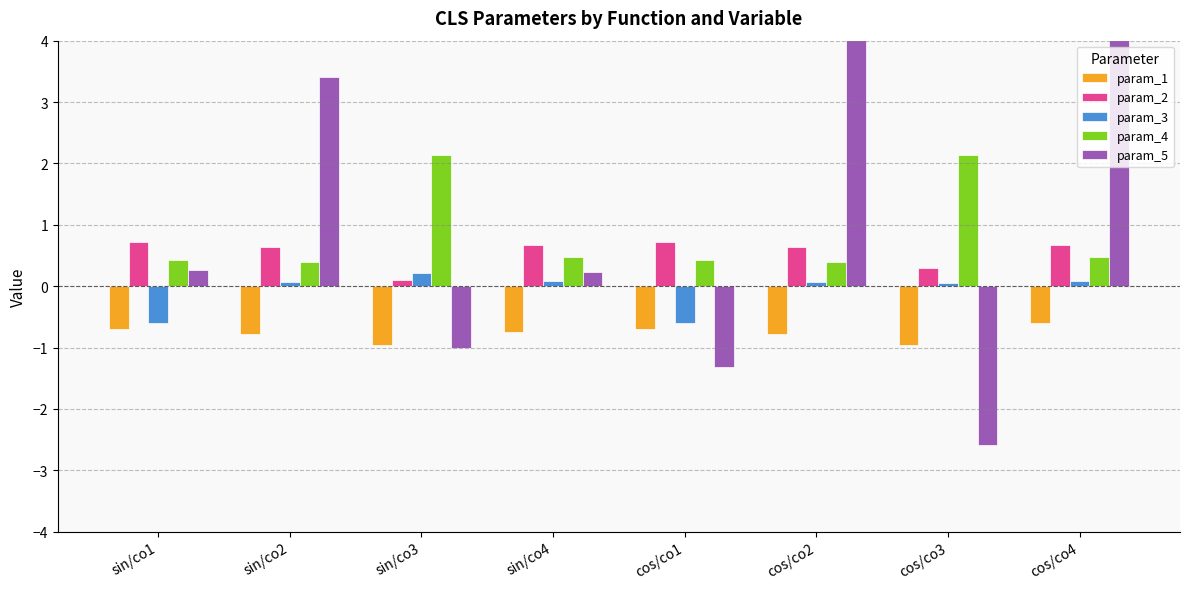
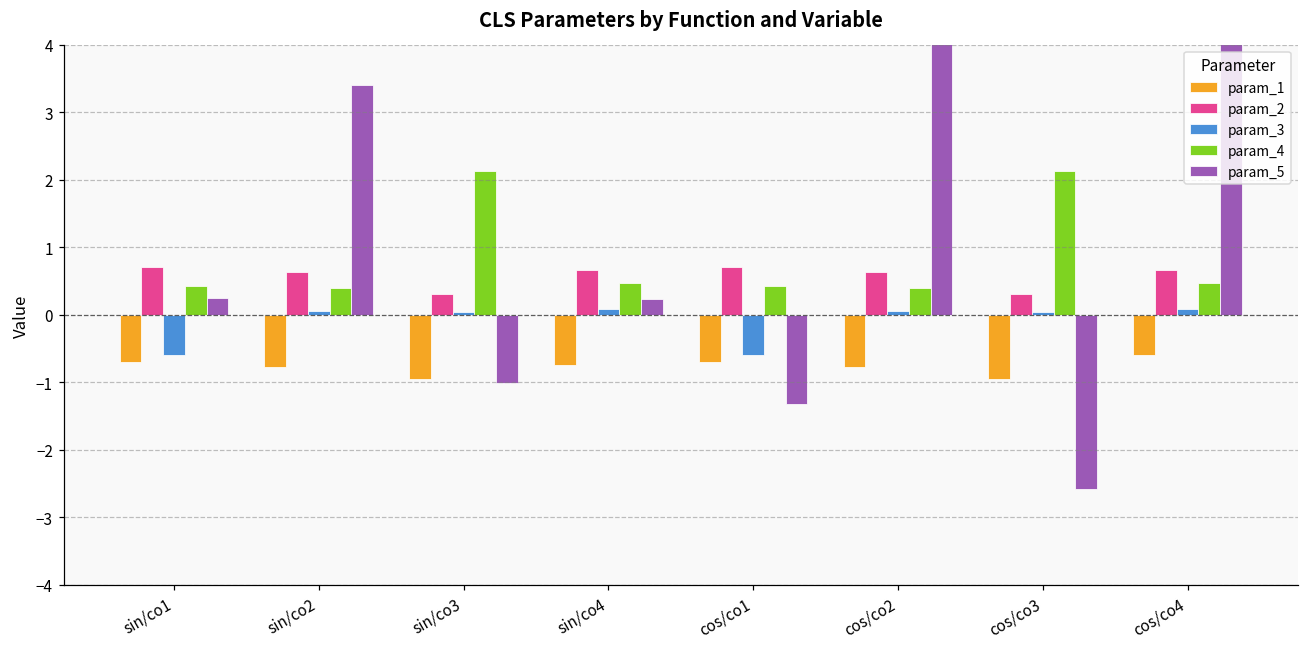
param_2, sin/co3: 0.1 -> 0.3
param_3, sin/co3: 0.2 -> 0.0
